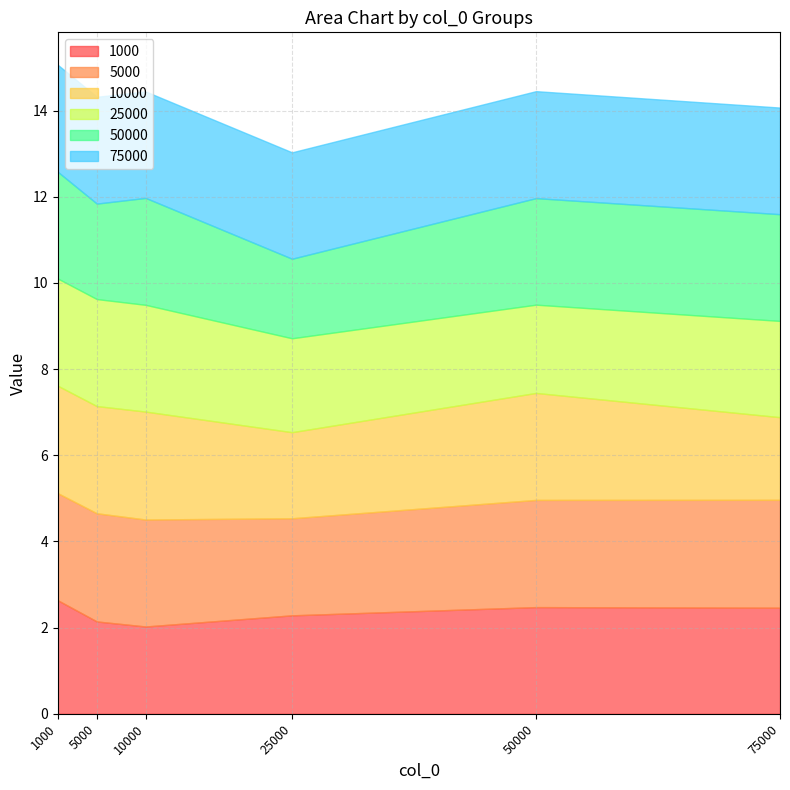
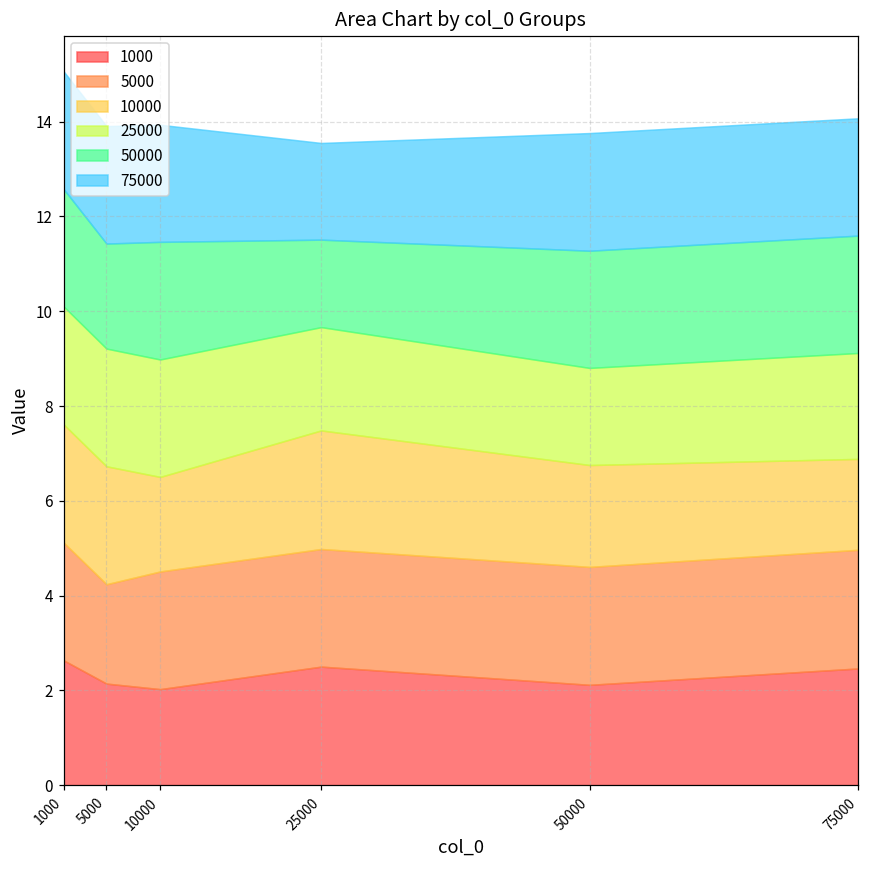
5000, 5000: 2.5 -> 2.1
10000, 10000: 2.5 -> 2.0
1000, 25000: 2.3 -> 2.5
5000, 25000: 2.3 -> 2.5
10000, 25000: 2.0 -> 2.5
75000, 25000: 2.5 -> 2.0
1000, 50000: 2.5 -> 2.1
10000, 50000: 2.5 -> 2.2
